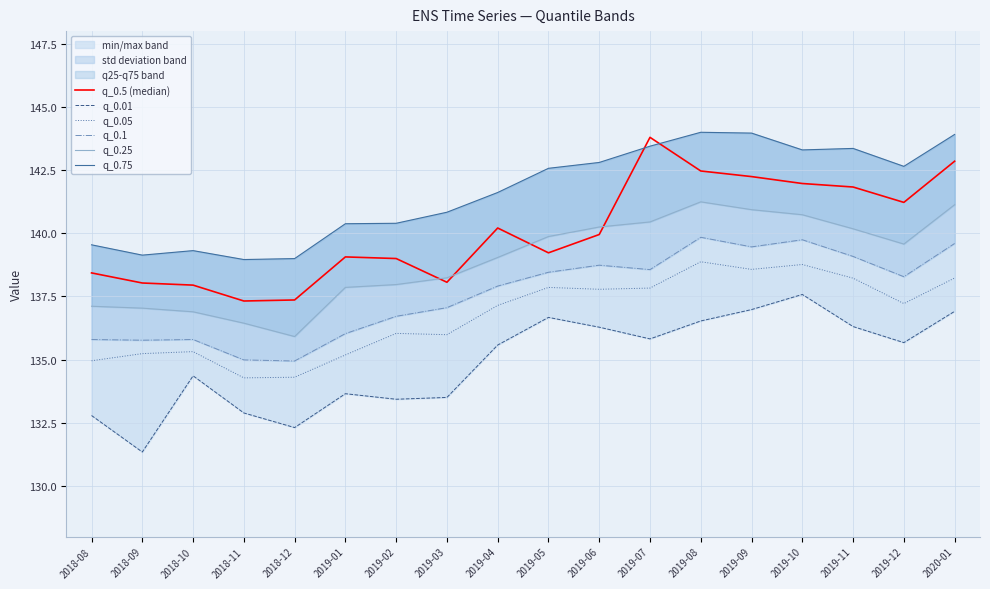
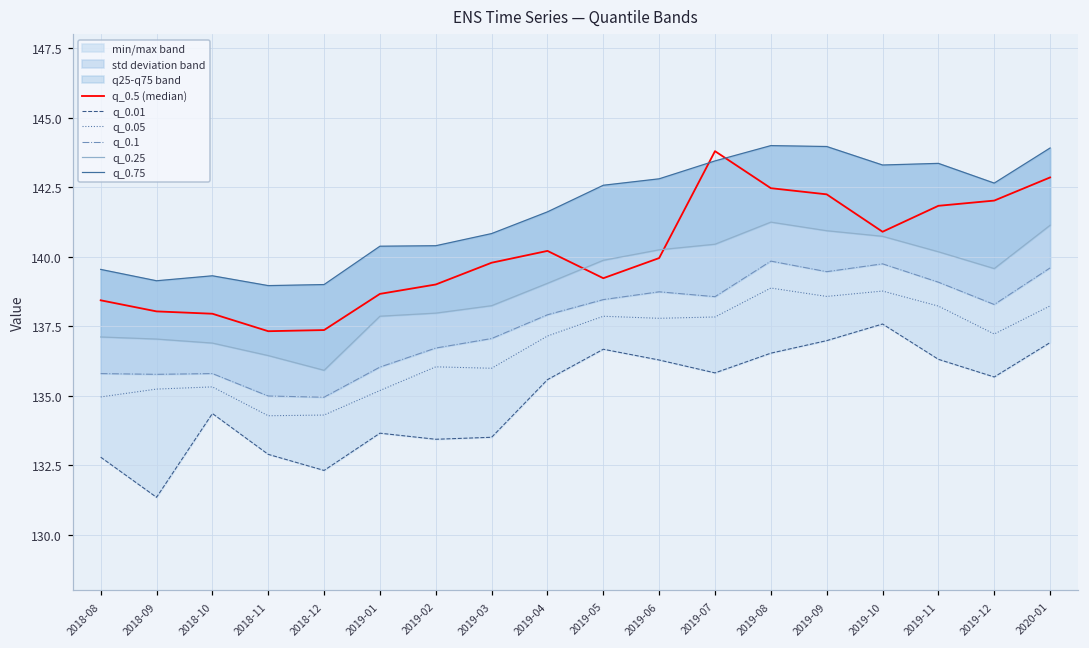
q_0.5 (median), 2019-01: 139.1 -> 138.7
q_0.5 (median), 2019-03: 138.1 -> 139.8
q_0.5 (median), 2019-10: 142.0 -> 140.9
q_0.5 (median), 2019-12: 141.2 -> 142.0
